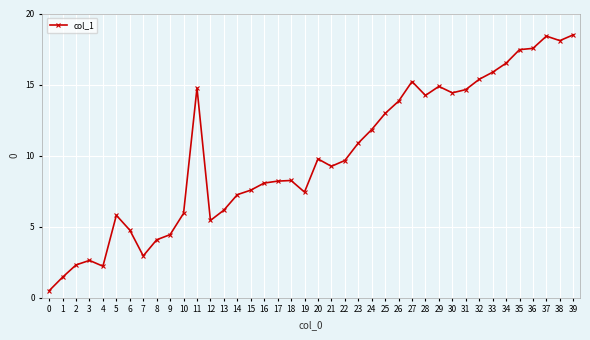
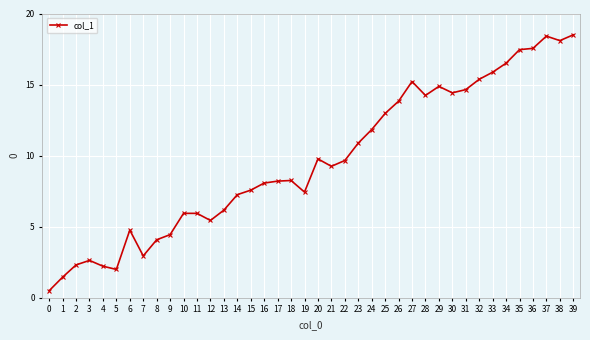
5: 5.8 -> 2.0
11: 14.8 -> 5.9
